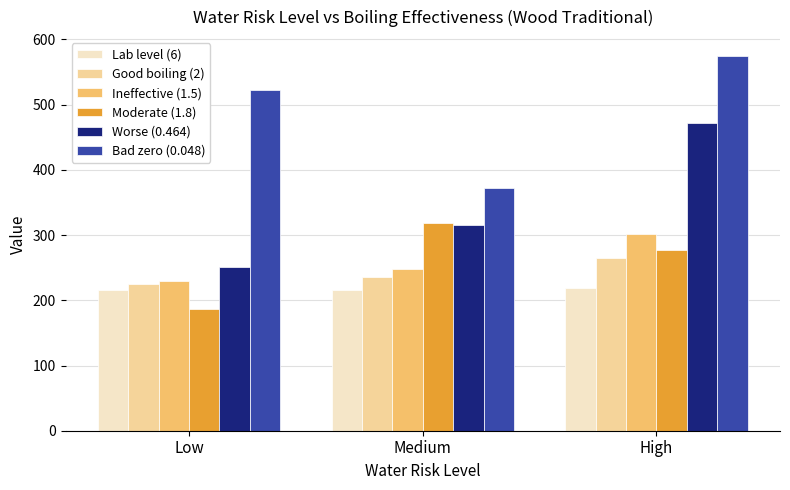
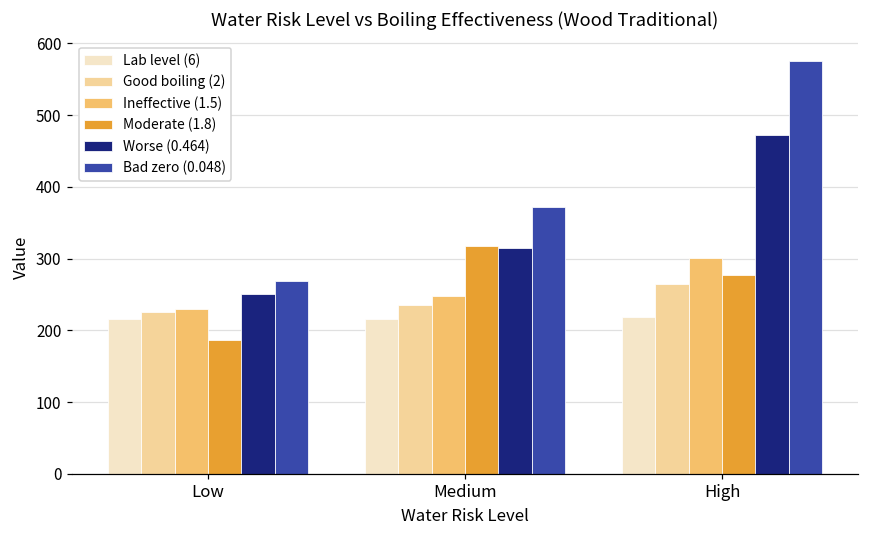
Bad zero (0.048), Low: 520 -> 270
